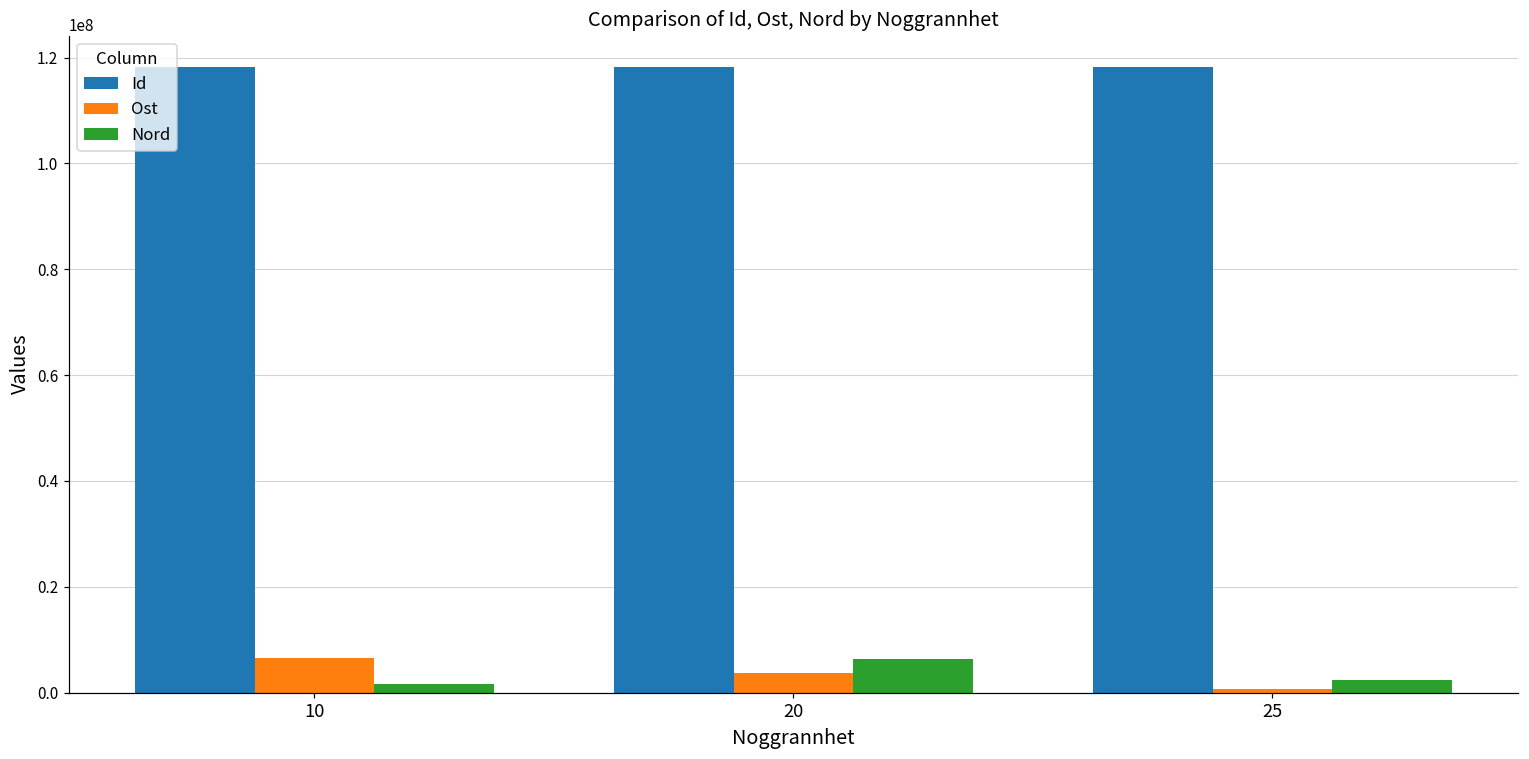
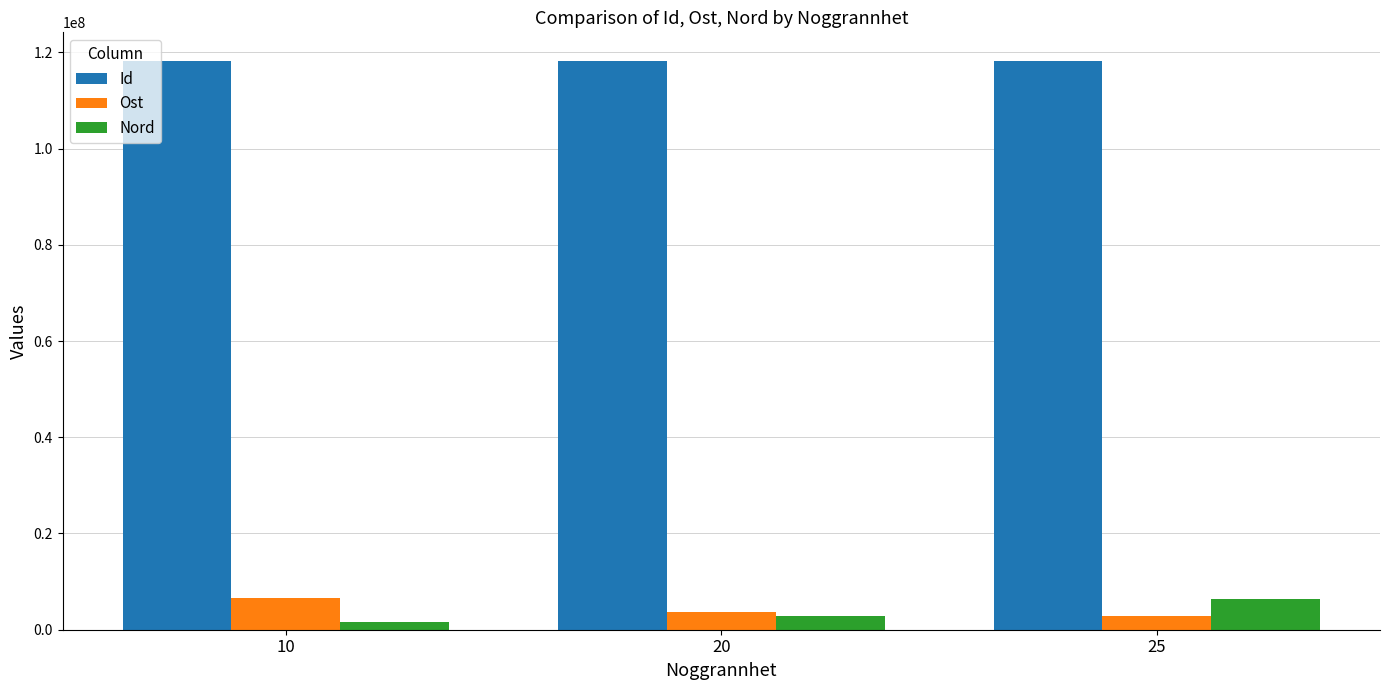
Nord, 20: 6000000 -> 3000000
Ost, 25: 1000000 -> 3000000
Nord, 25: 2000000 -> 6000000
